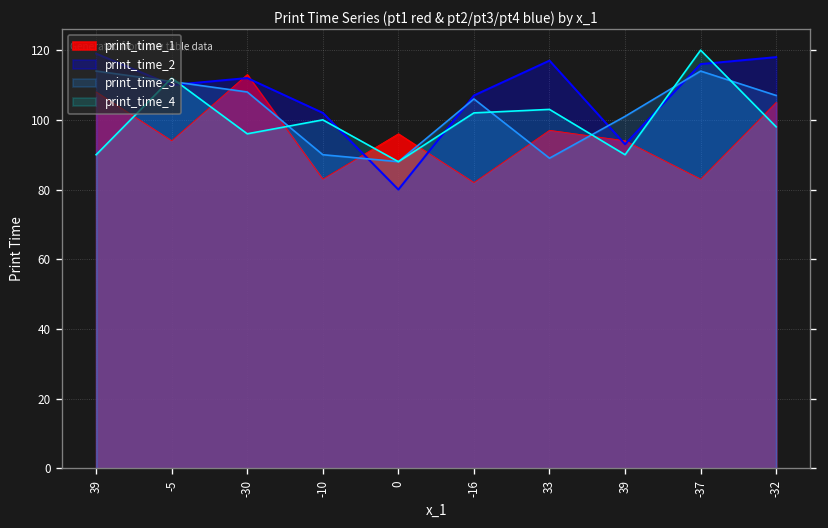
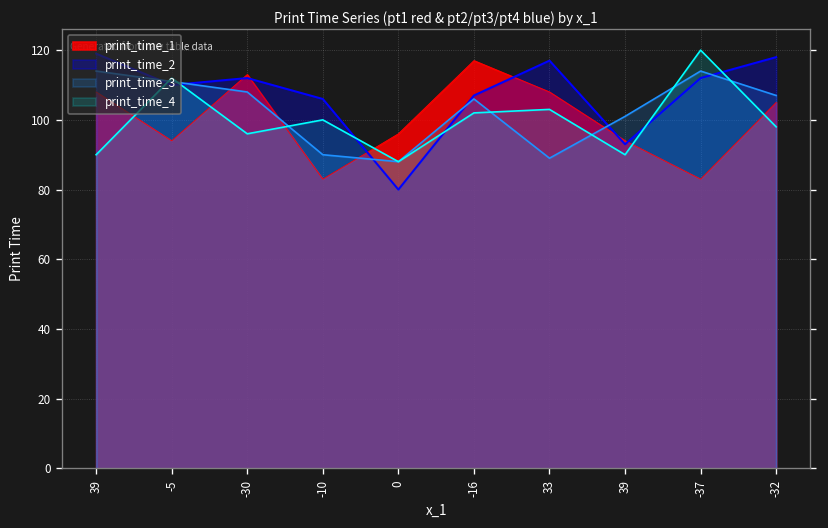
print_time_2, -10: 102 -> 106
print_time_1, -16: 82 -> 117
print_time_1, 33: 97 -> 108
print_time_2, -37: 116 -> 112
